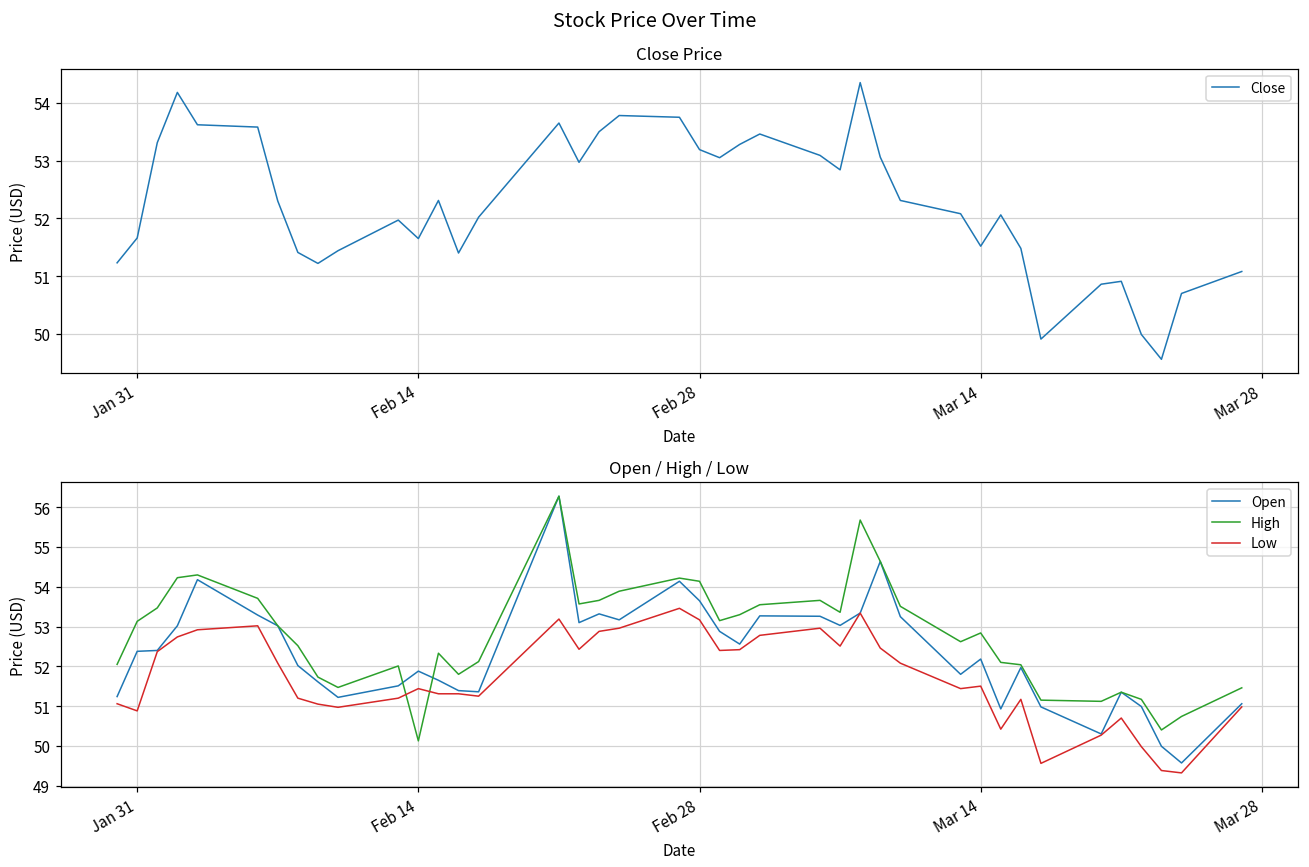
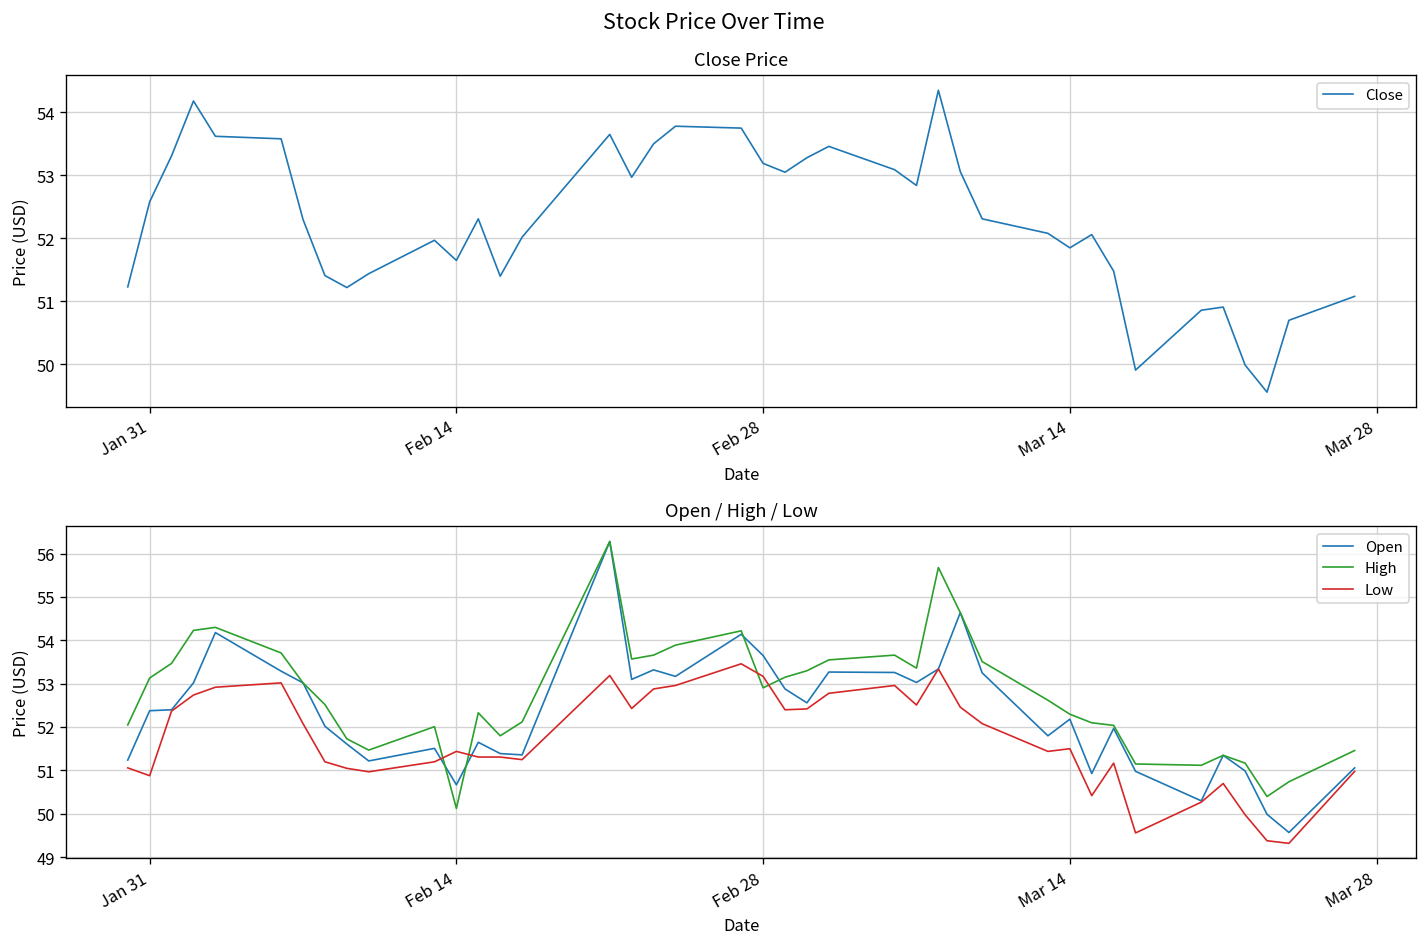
Close Price, Jan 31: 51.7 -> 52.6
Close Price, Mar 14: 51.5 -> 51.8
Open / High / Low, Open, Feb 14: 51.9 -> 50.7
Open / High / Low, High, Feb 28: 54.1 -> 52.9
Open / High / Low, High, Mar 14: 52.8 -> 52.3
